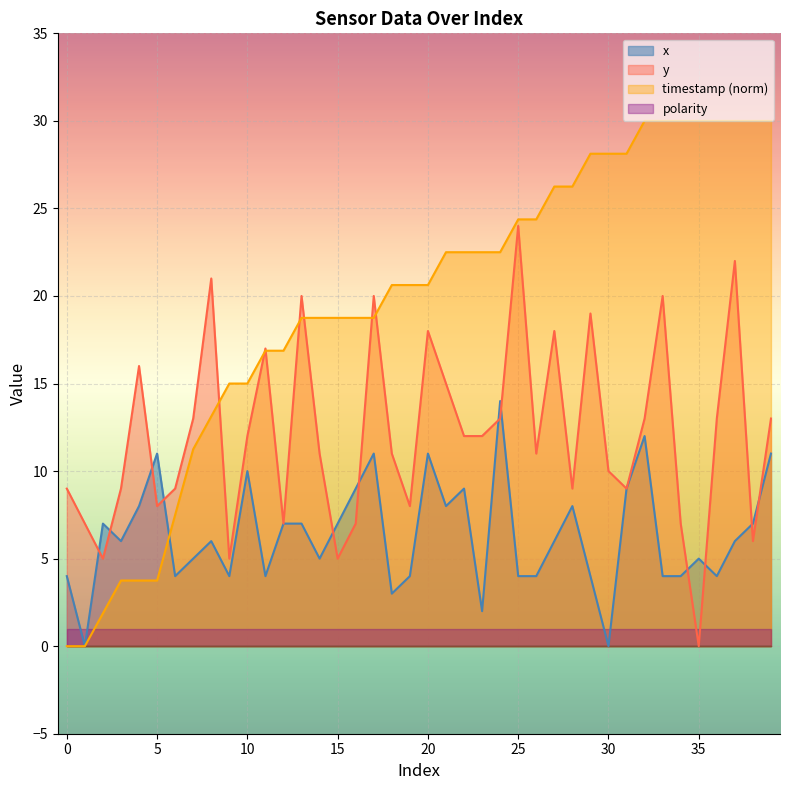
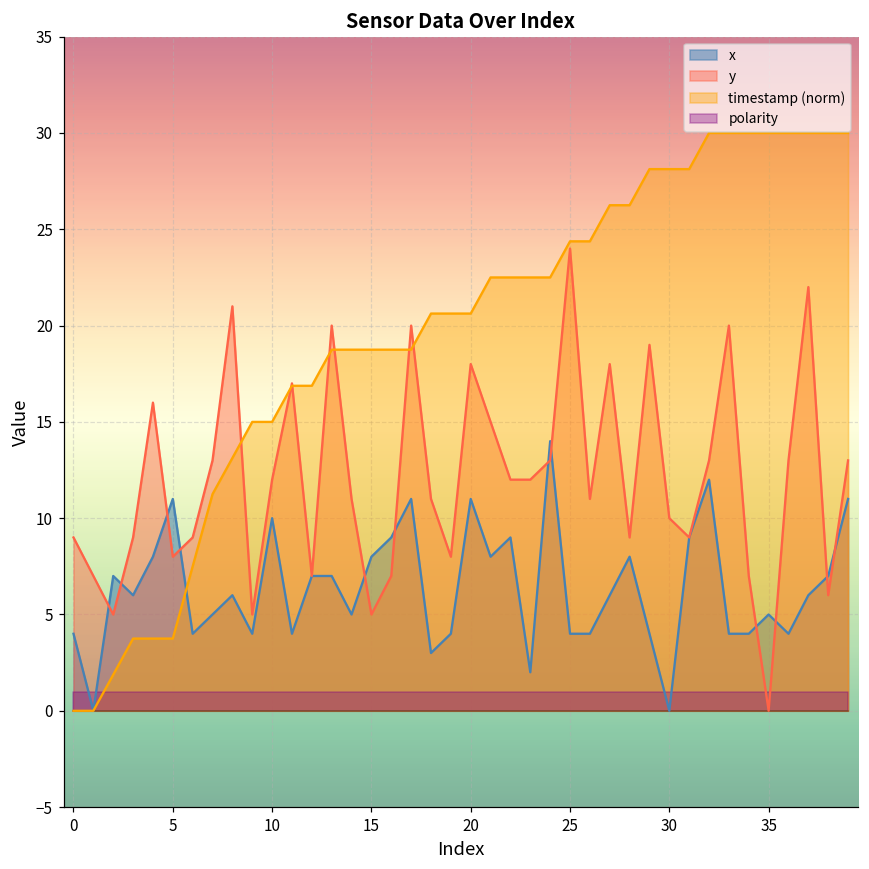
x, 15: 7.0 -> 8.0
